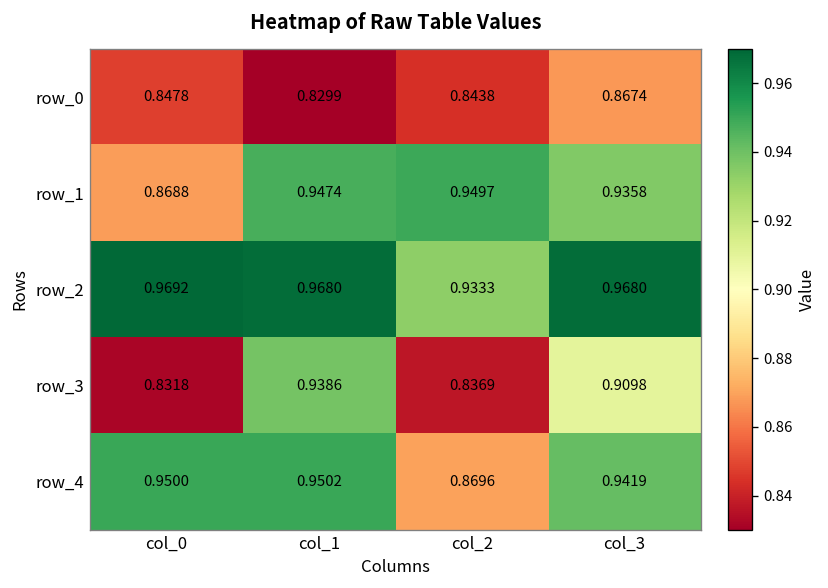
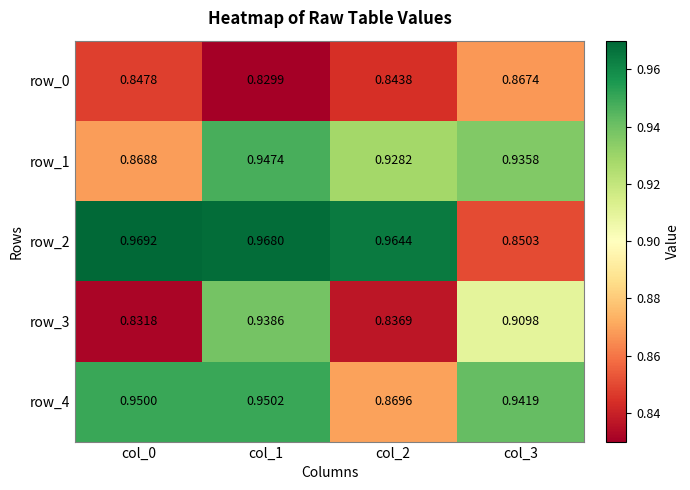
row_1, col_2: 0.9497 -> 0.9282
row_2, col_2: 0.9333 -> 0.9644
row_2, col_3: 0.9680 -> 0.8503
